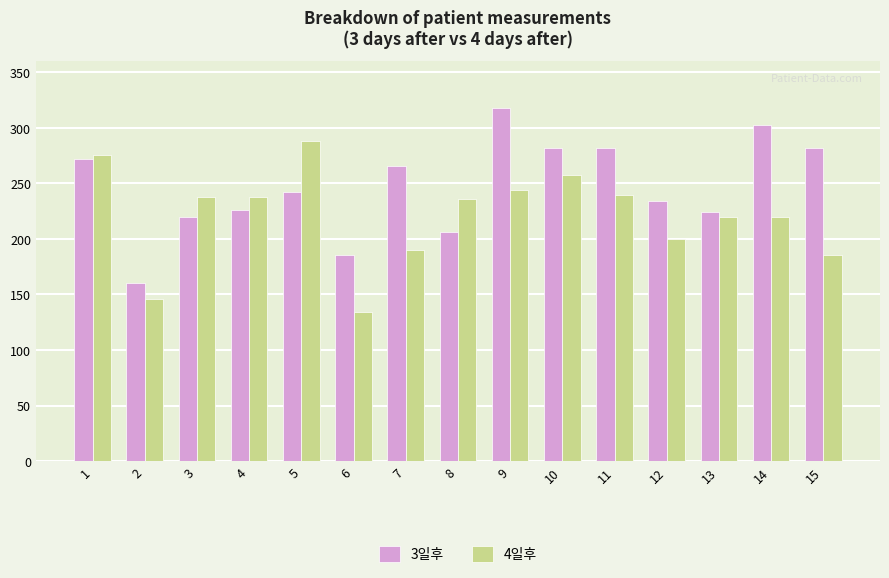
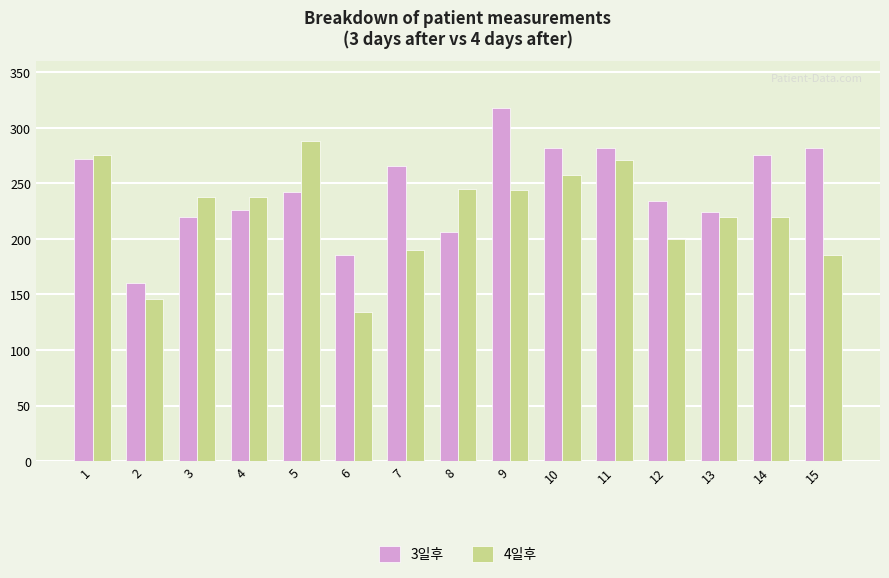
4일후, 8: 236 -> 245
4일후, 11: 240 -> 271
3일후, 14: 303 -> 276
